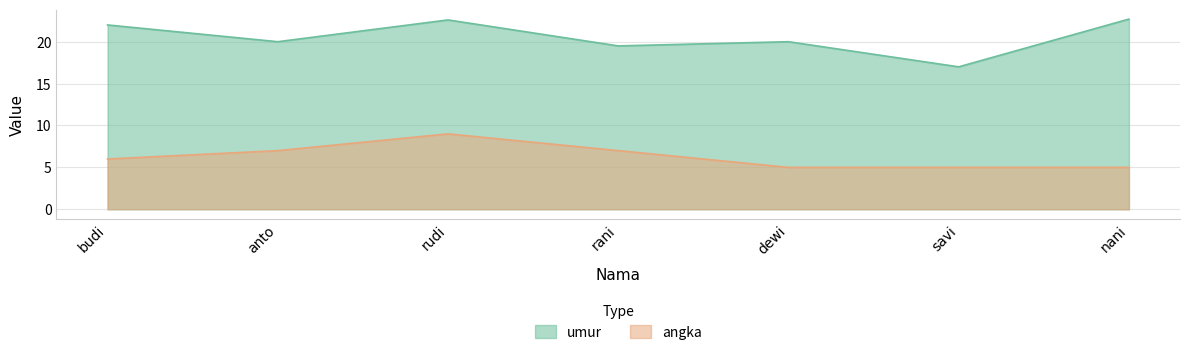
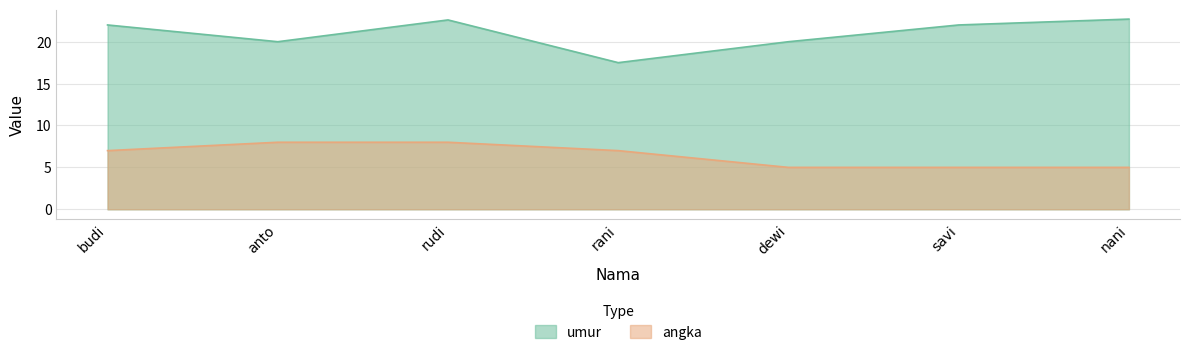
angka, budi: 6 -> 7
angka, anto: 7 -> 8
angka, rudi: 9 -> 8
umur, rani: 20 -> 18
umur, savi: 17 -> 22
